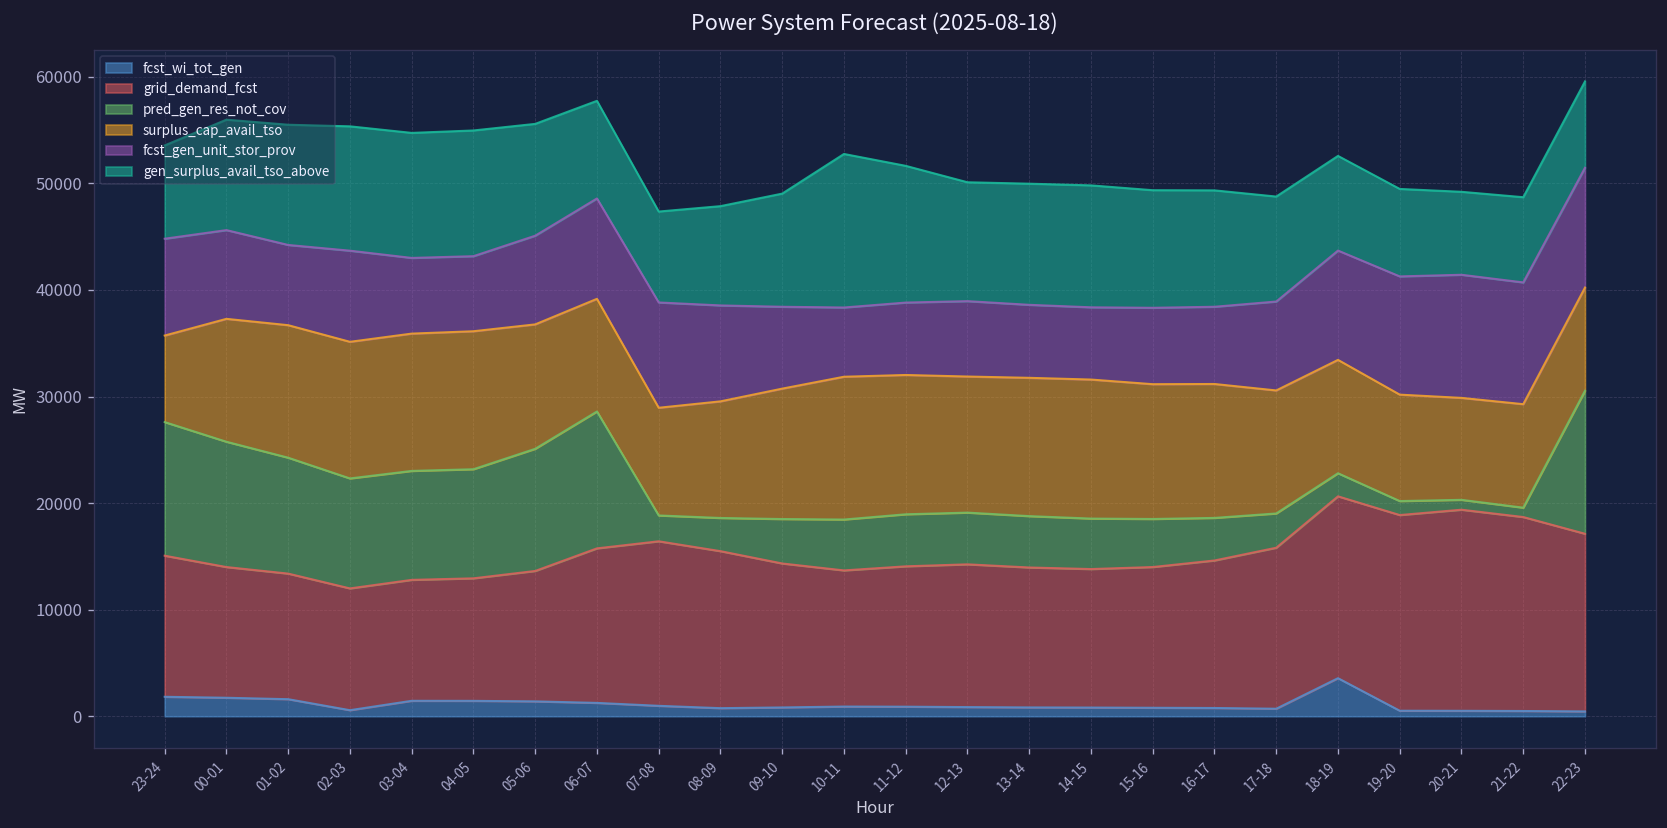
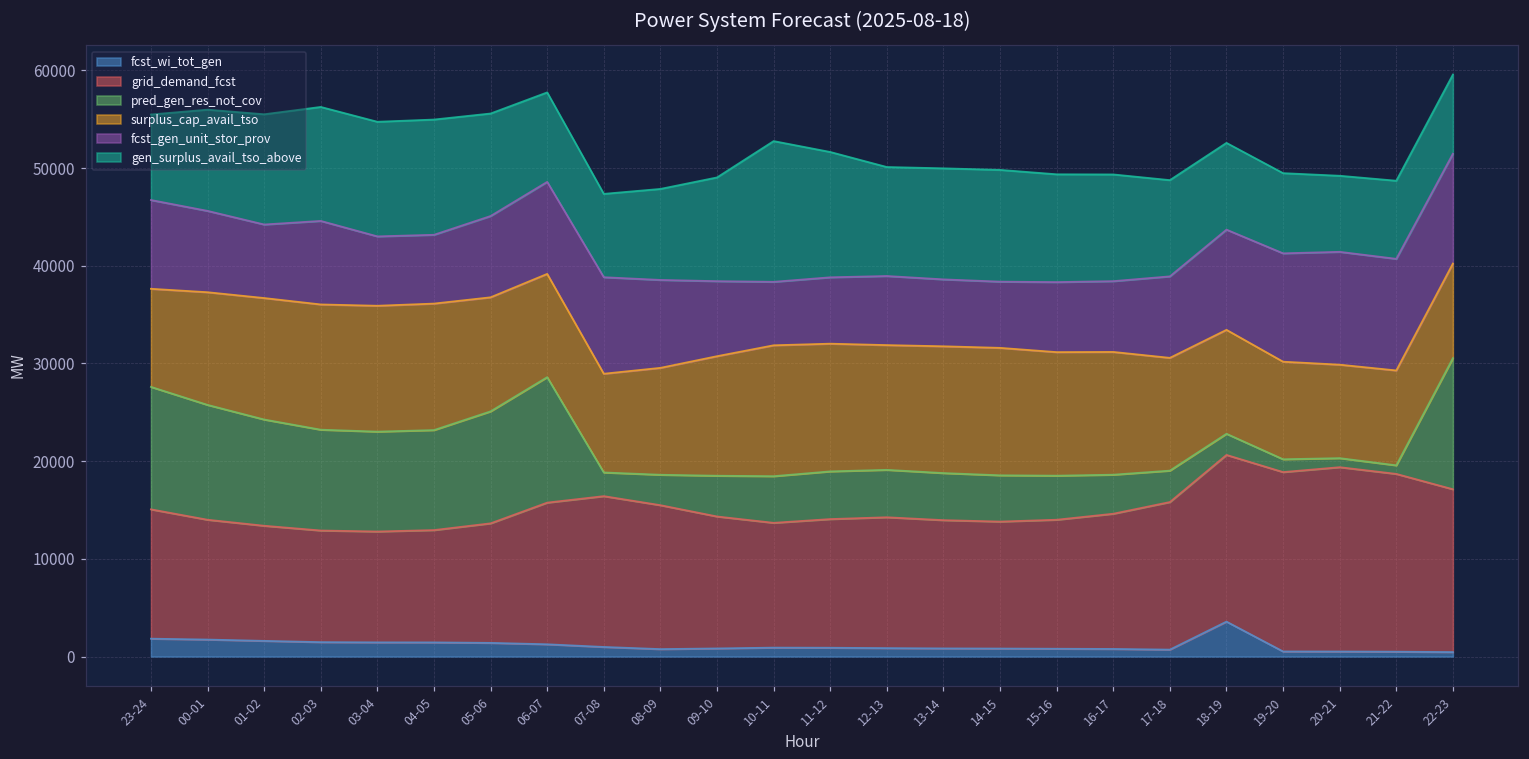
surplus_cap_avail_tso, 23-24: 8000 -> 10000
fcst_wi_tot_gen, 02-03: 600 -> 1500
